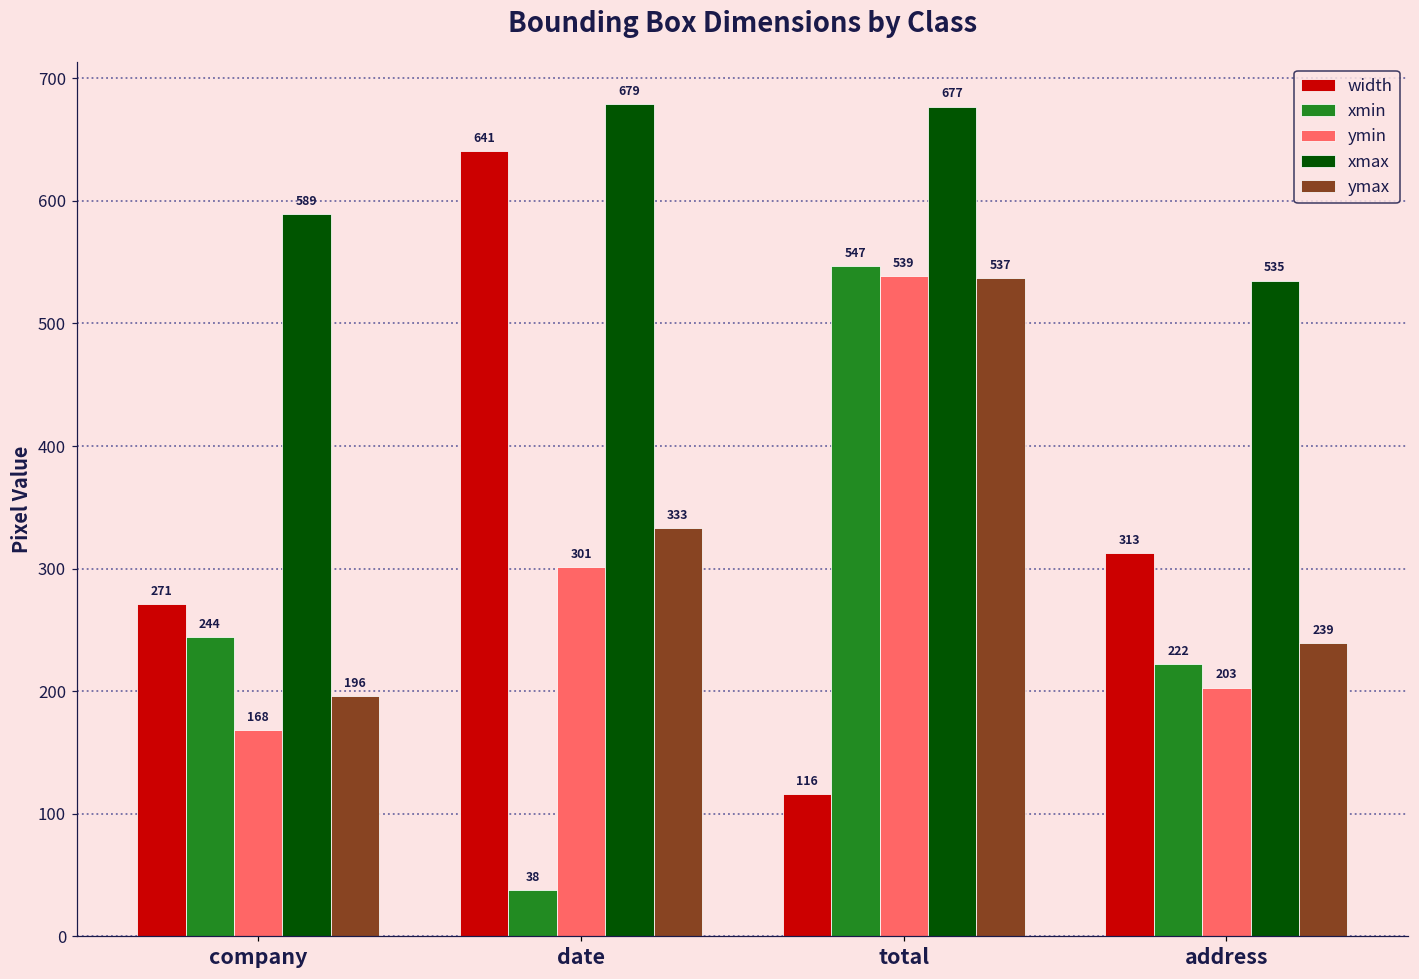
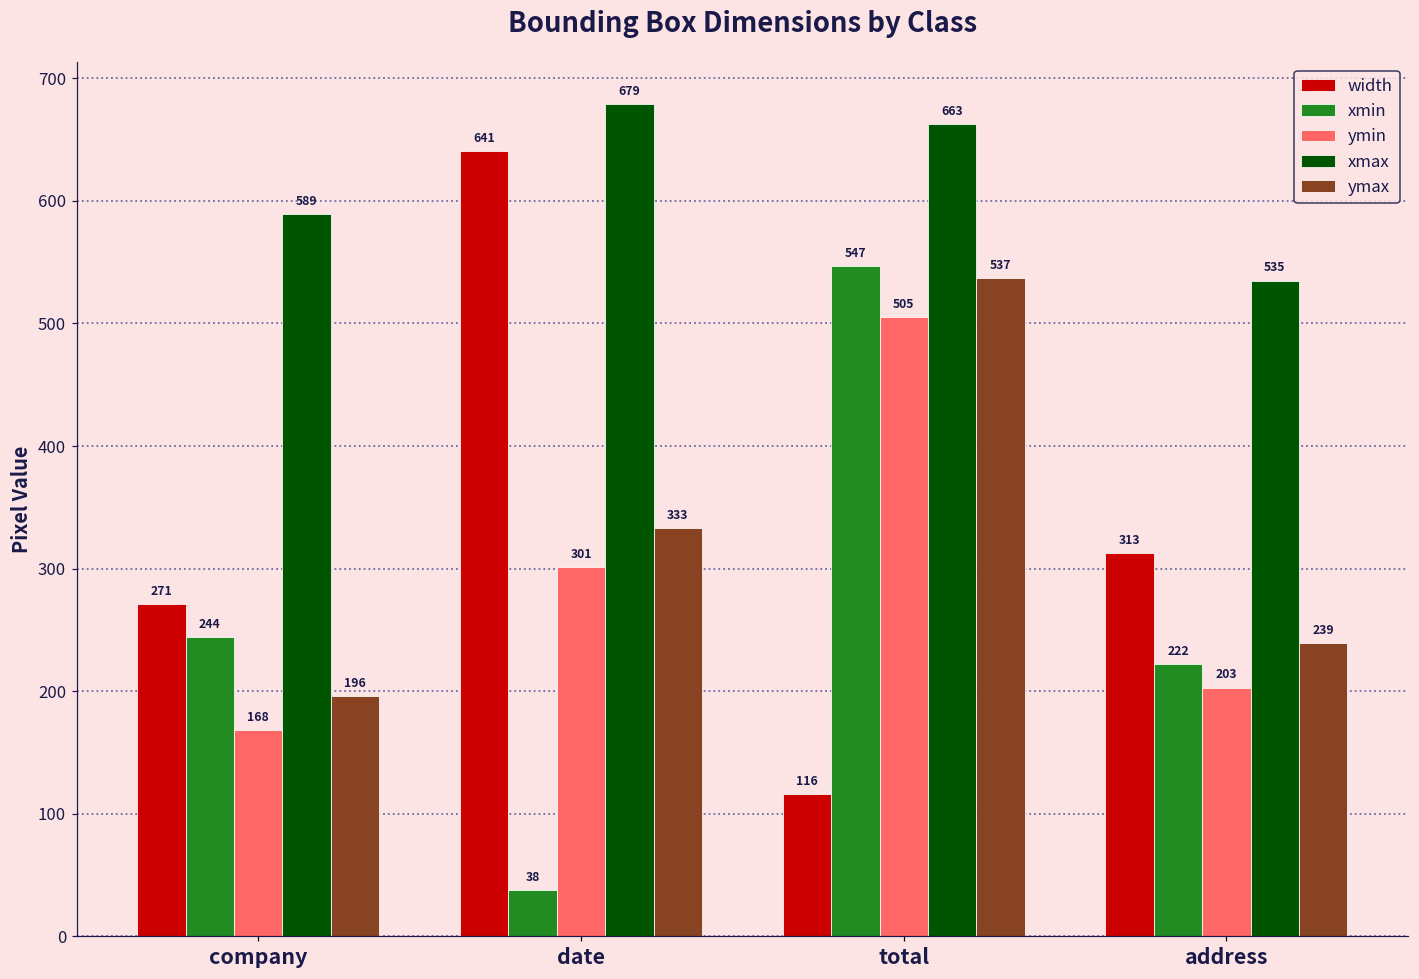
ymin, total: 539 -> 505
xmax, total: 677 -> 663
